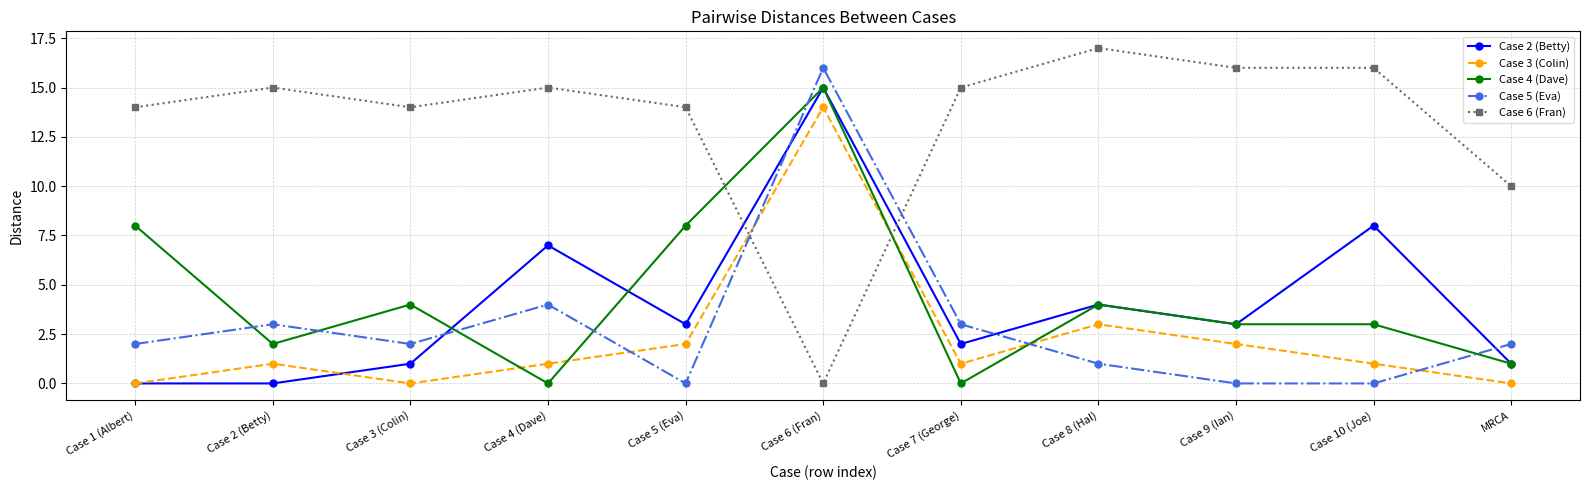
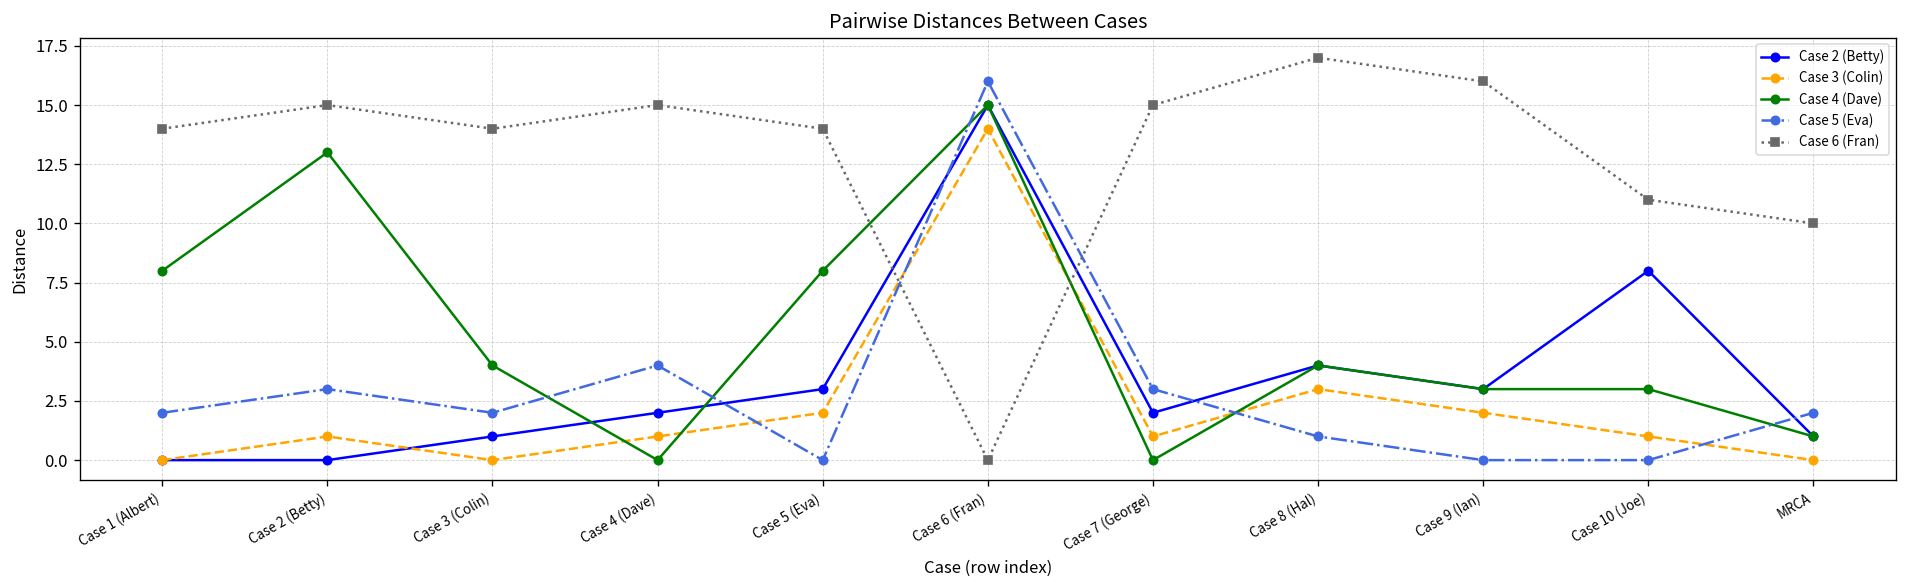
Case 4 (Dave), Case 2 (Betty): 2 -> 13
Case 2 (Betty), Case 4 (Dave): 7 -> 2
Case 6 (Fran), Case 10 (Joe): 16 -> 11
